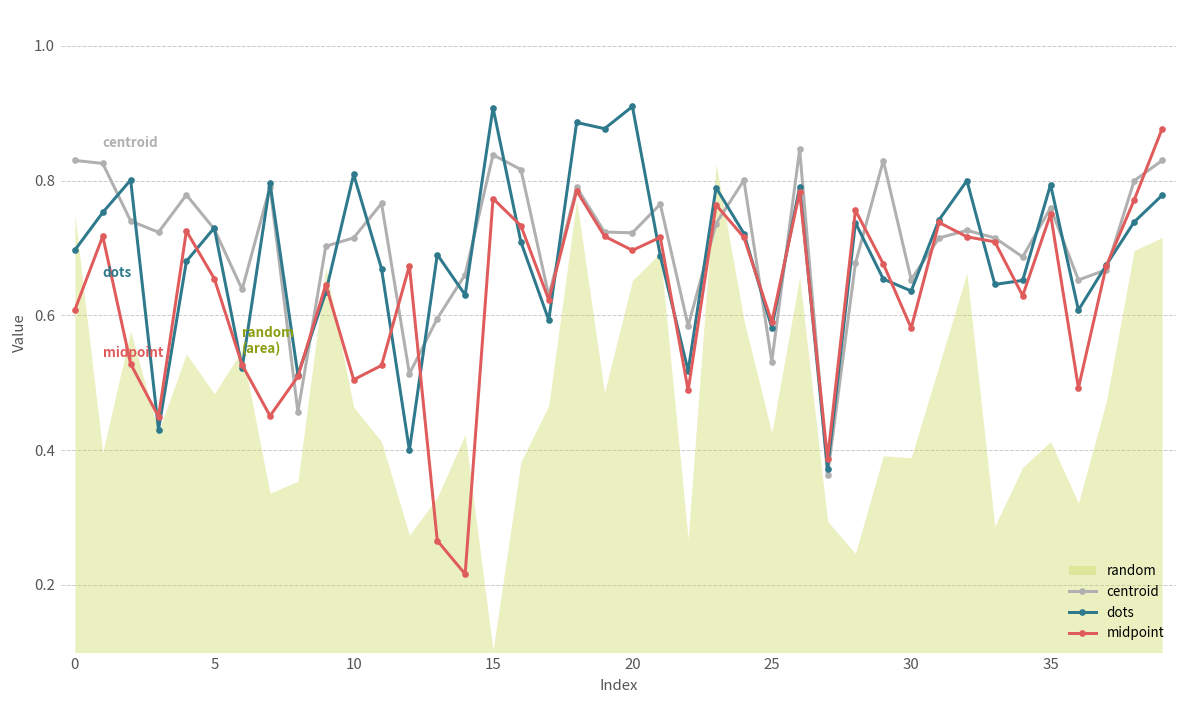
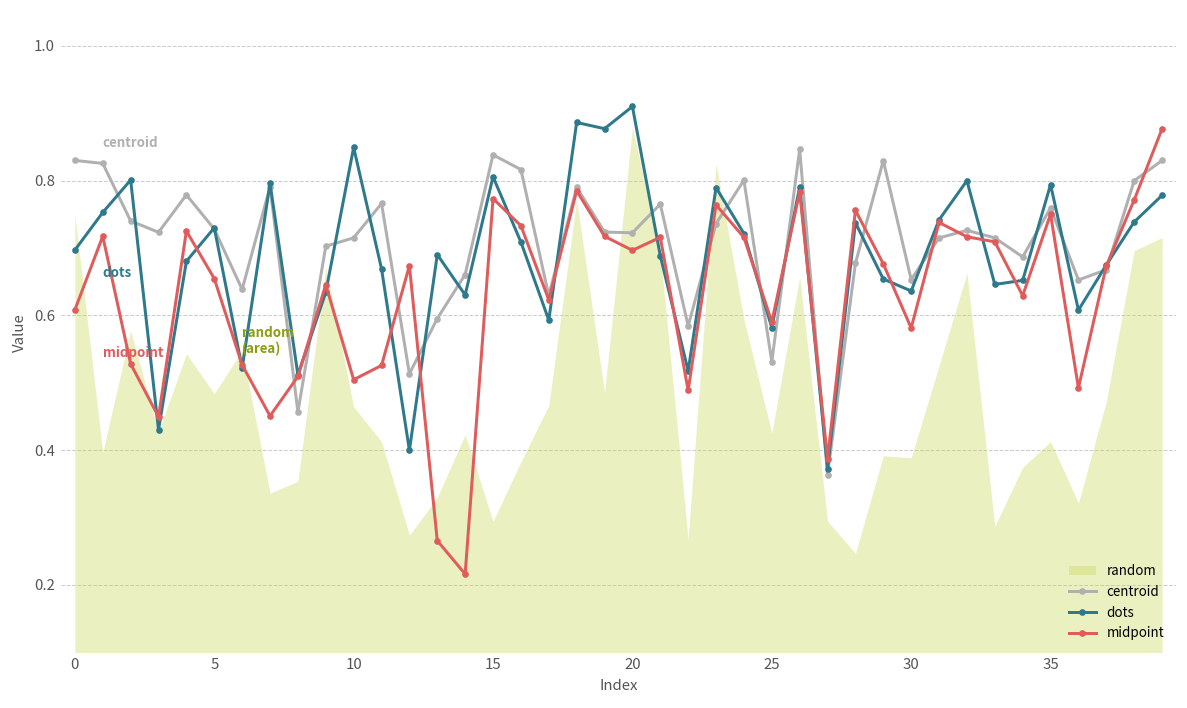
dots, 10: 0.81 -> 0.85
random, 15: 0.10 -> 0.29
dots, 15: 0.91 -> 0.81
random, 20: 0.65 -> 0.88
